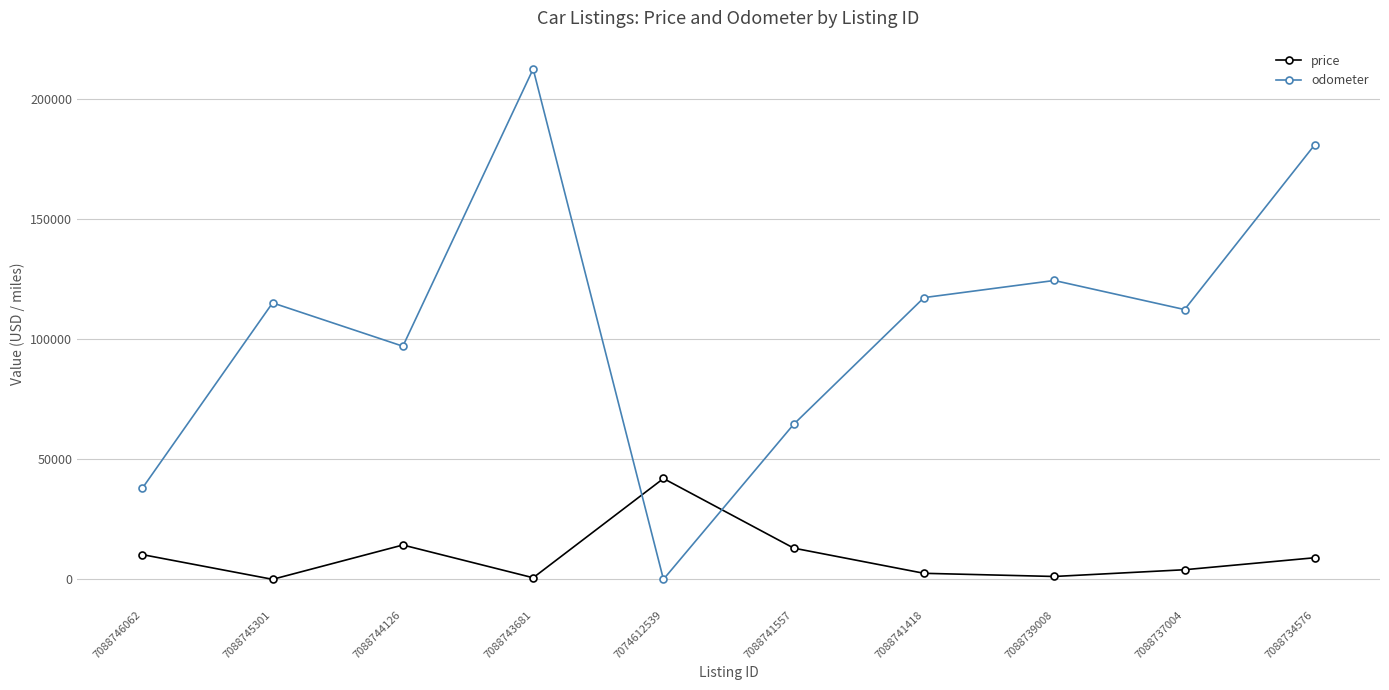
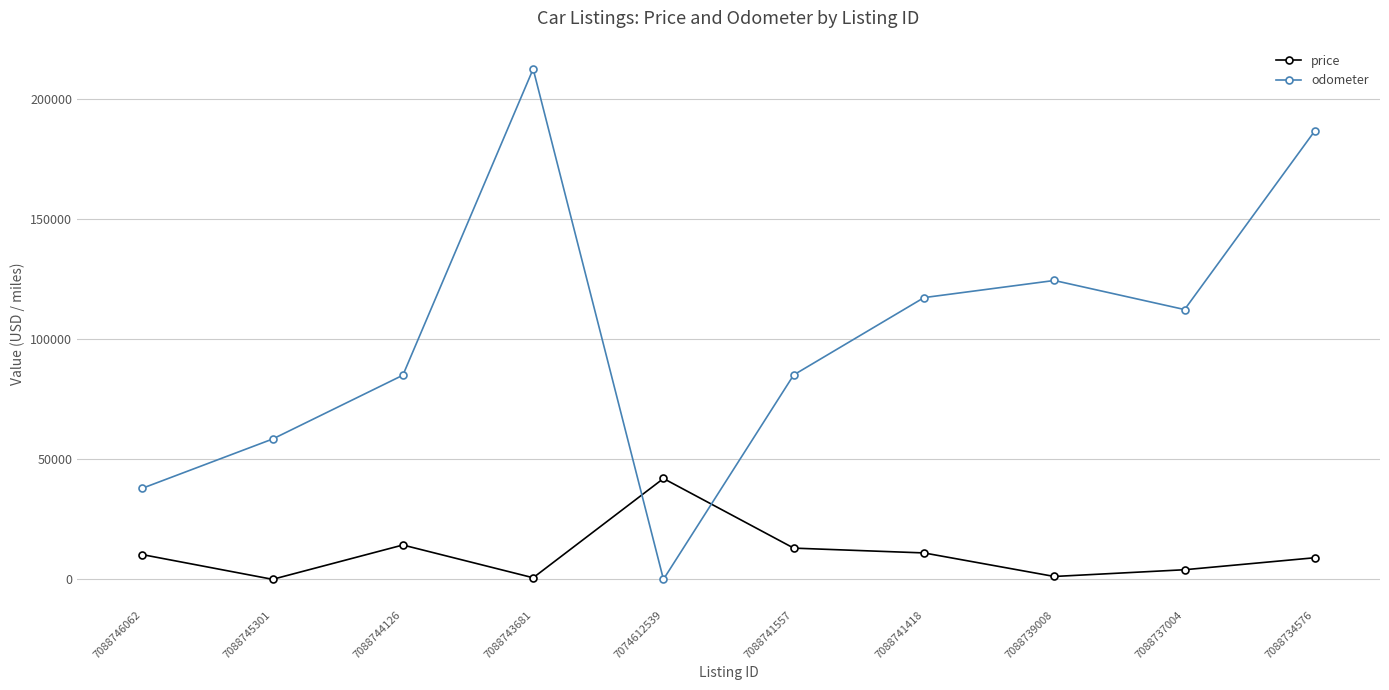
odometer, 7088745301: 115000 -> 58000
odometer, 7088744126: 97000 -> 85000
odometer, 7088741557: 65000 -> 85000
price, 7088741418: 3000 -> 11000
odometer, 7088734576: 181000 -> 187000
